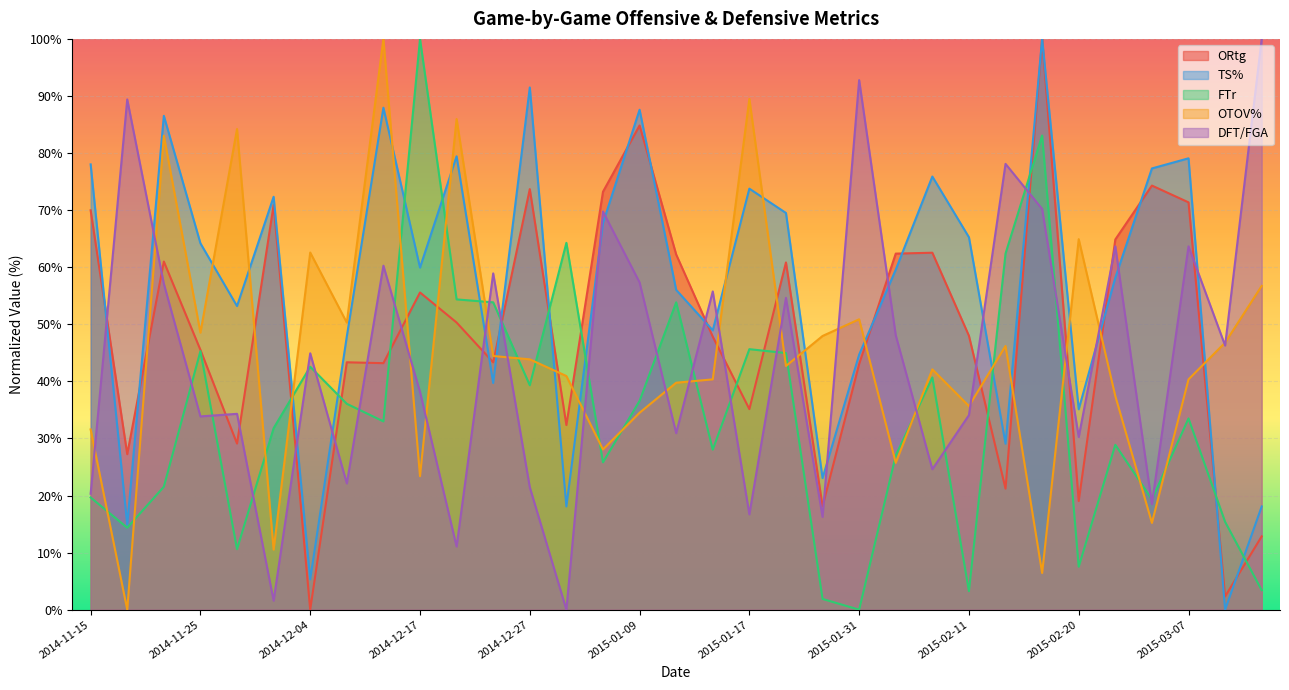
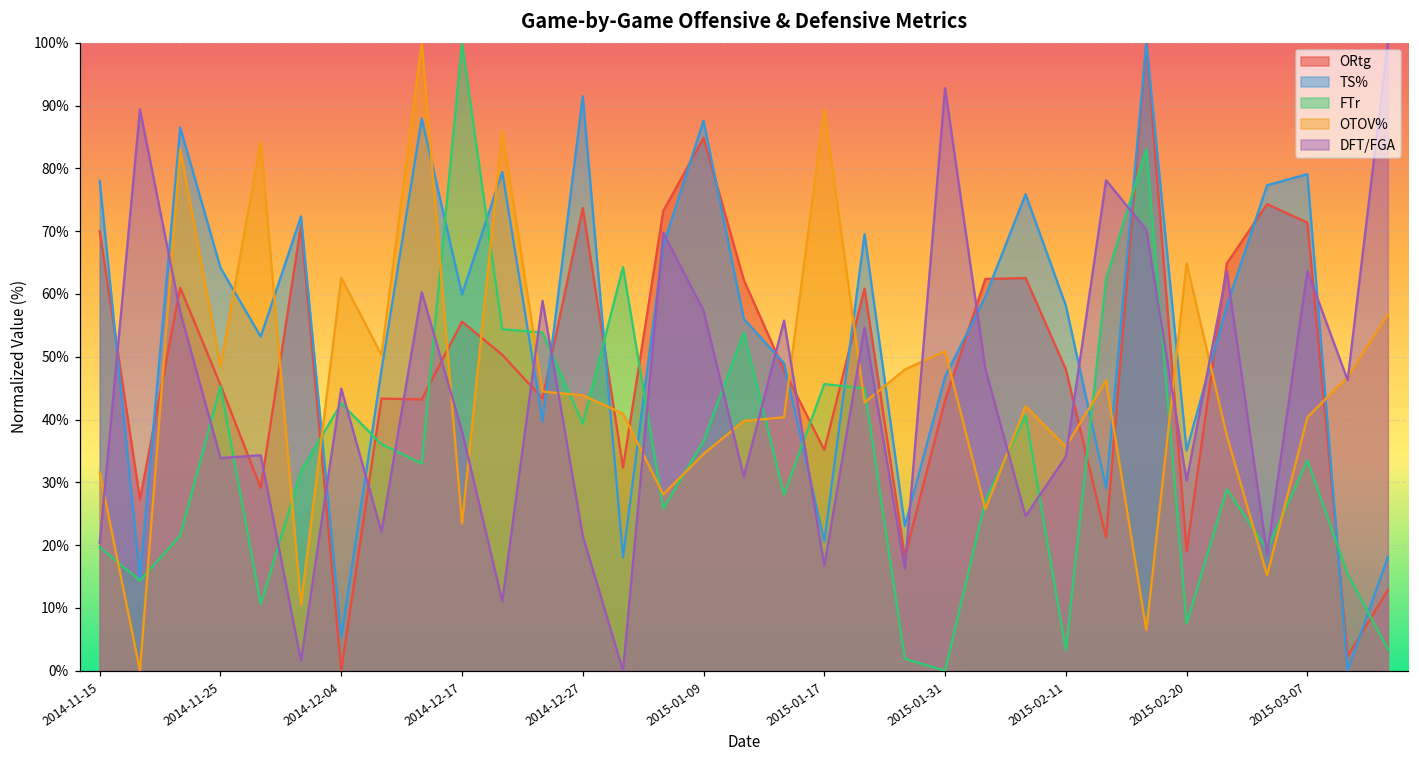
TS%, 2015-01-17: 74% -> 21%
TS%, 2015-01-31: 45% -> 47%
TS%, 2015-02-11: 65% -> 58%
